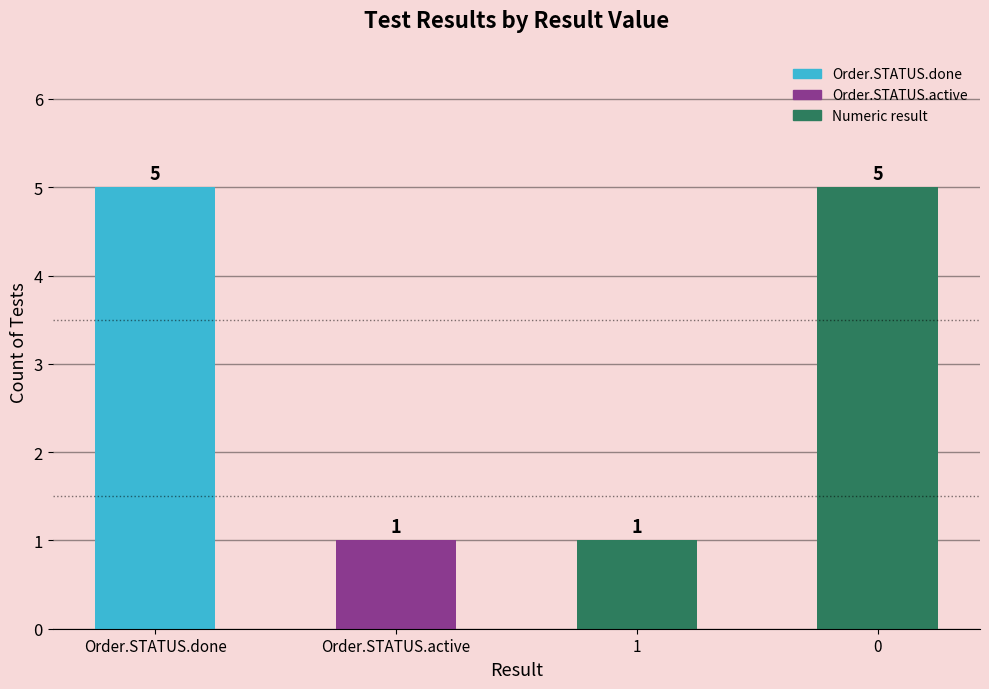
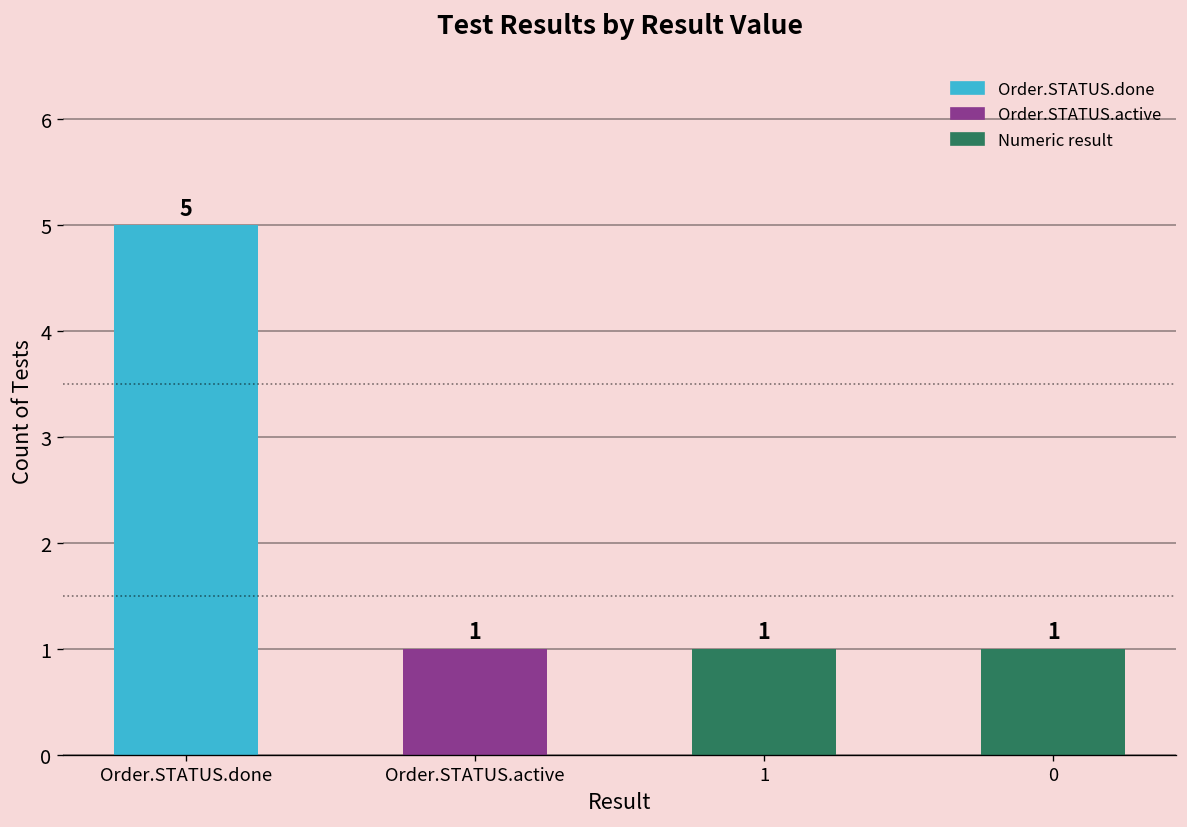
0: 5 -> 1
